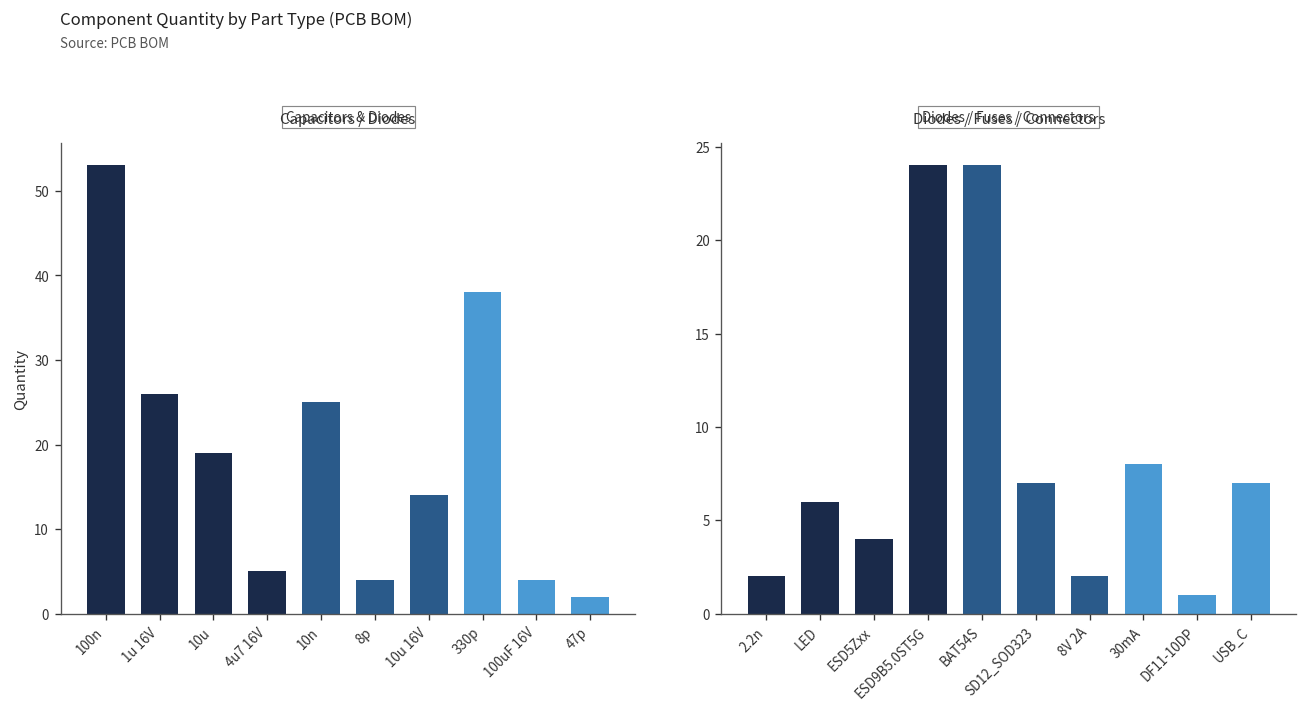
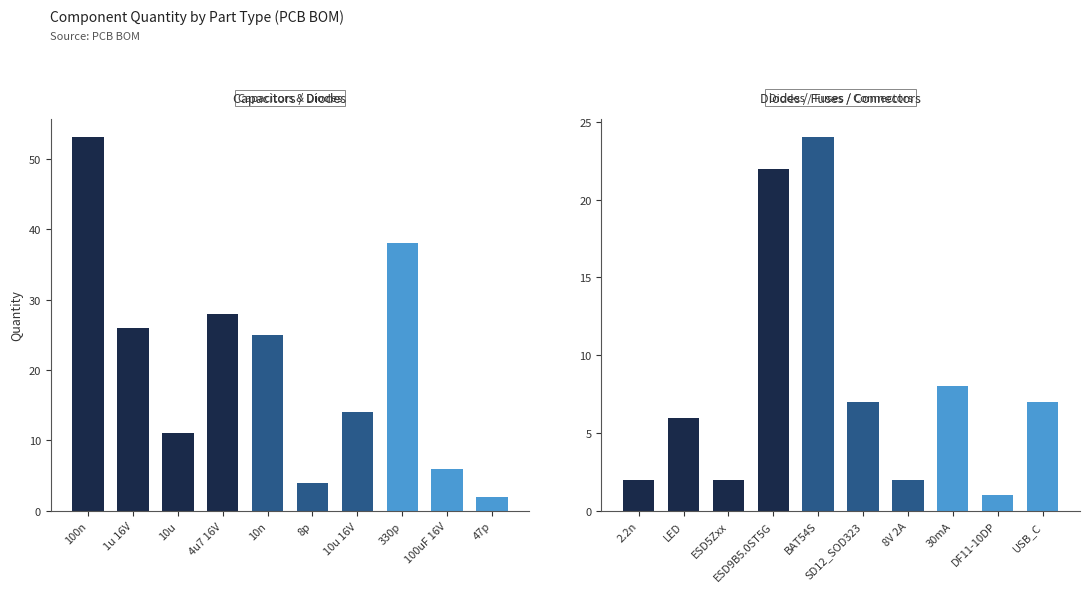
Capacitors / Diodes, 10u: 19 -> 11
Capacitors / Diodes, 4u7 16V: 5 -> 28
Capacitors / Diodes, 100uF 16V: 4 -> 6
Diodes / Fuses / Connectors, ESD5Zxx: 4 -> 2
Diodes / Fuses / Connectors, ESD9B5.0ST5G: 24 -> 22
